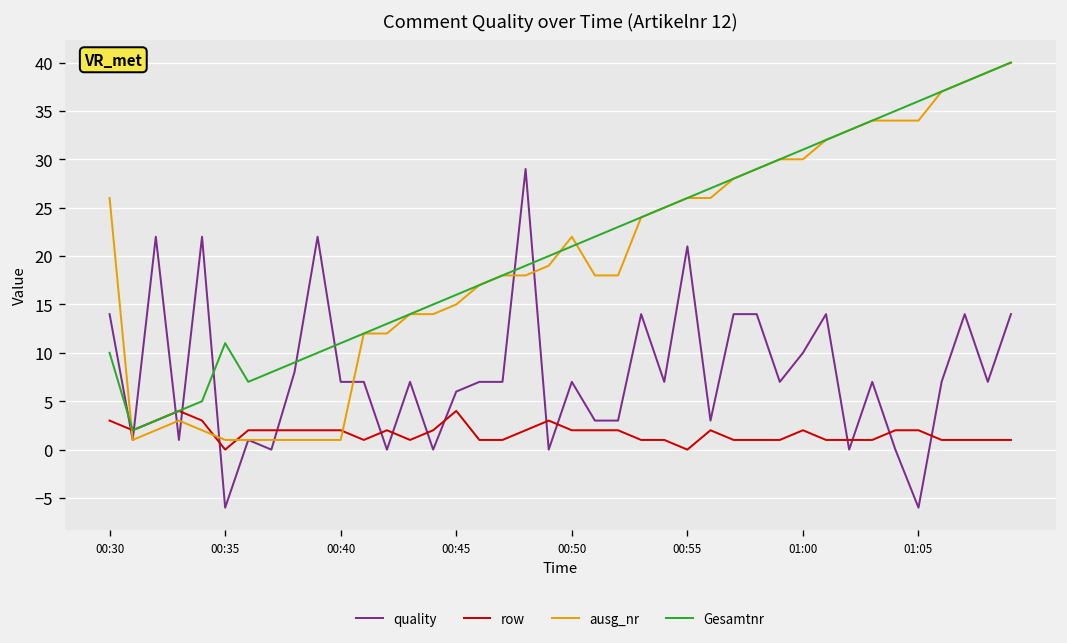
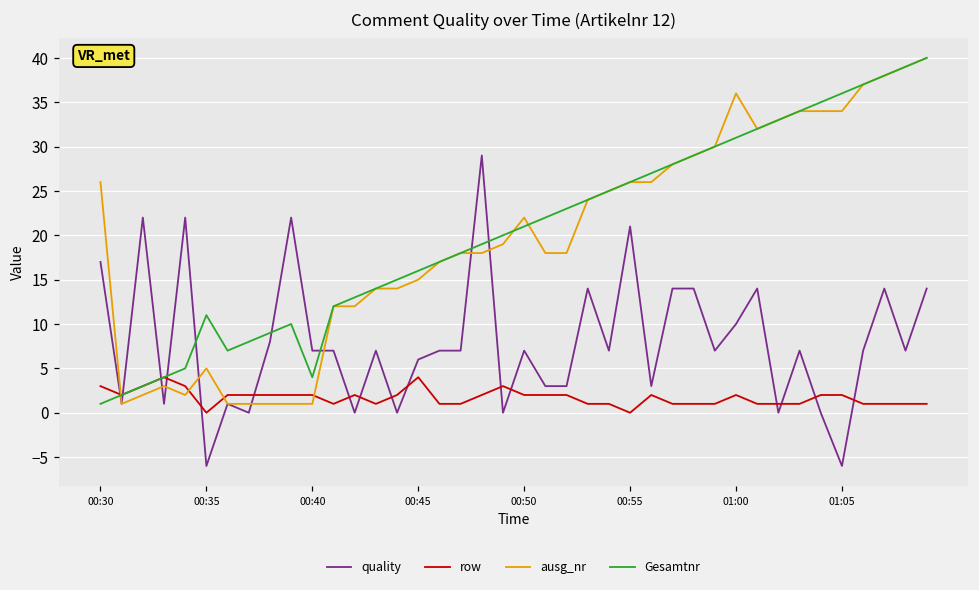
quality, 00:30: 14 -> 17
Gesamtnr, 00:30: 10 -> 1
ausg_nr, 00:35: 1 -> 5
Gesamtnr, 00:40: 11 -> 4
ausg_nr, 01:00: 30 -> 36
